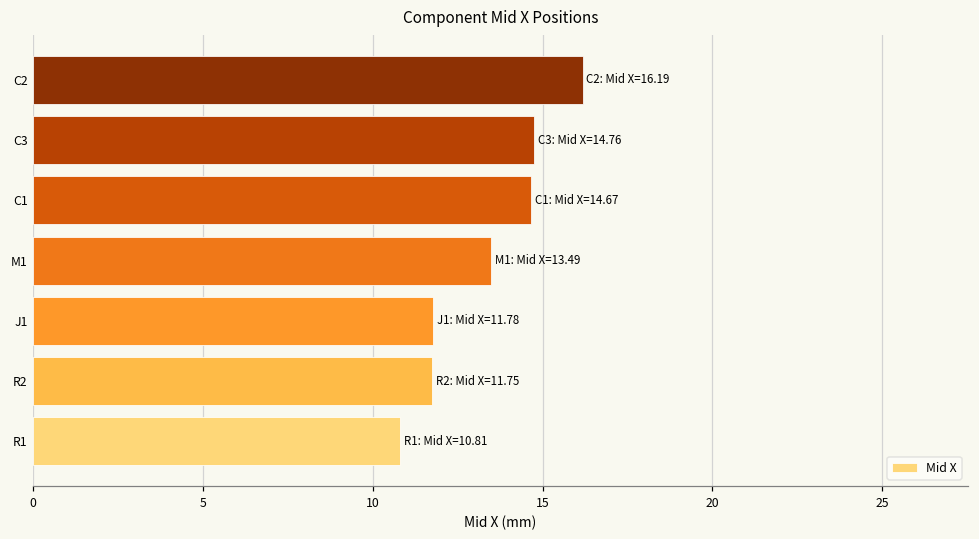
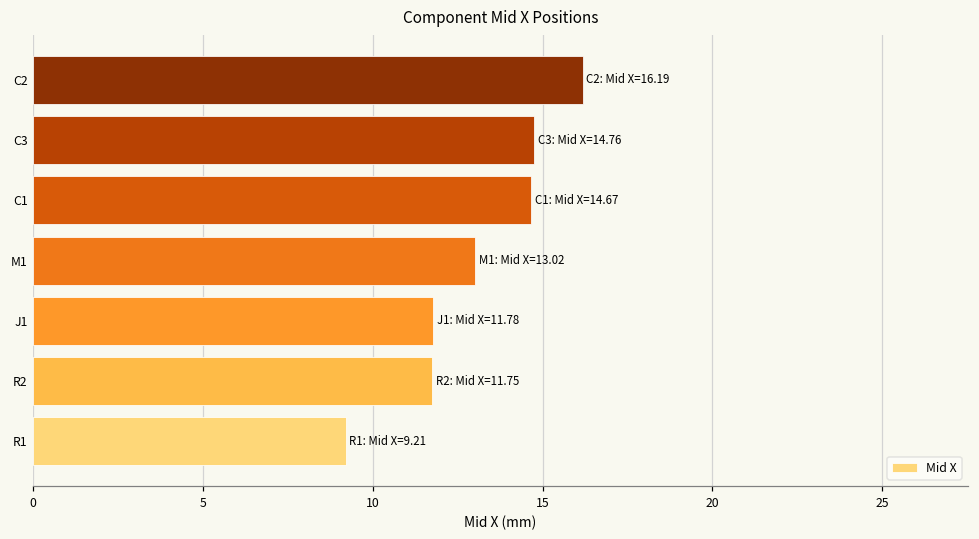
M1: 13.49 -> 13.02
R1: 10.81 -> 9.21
